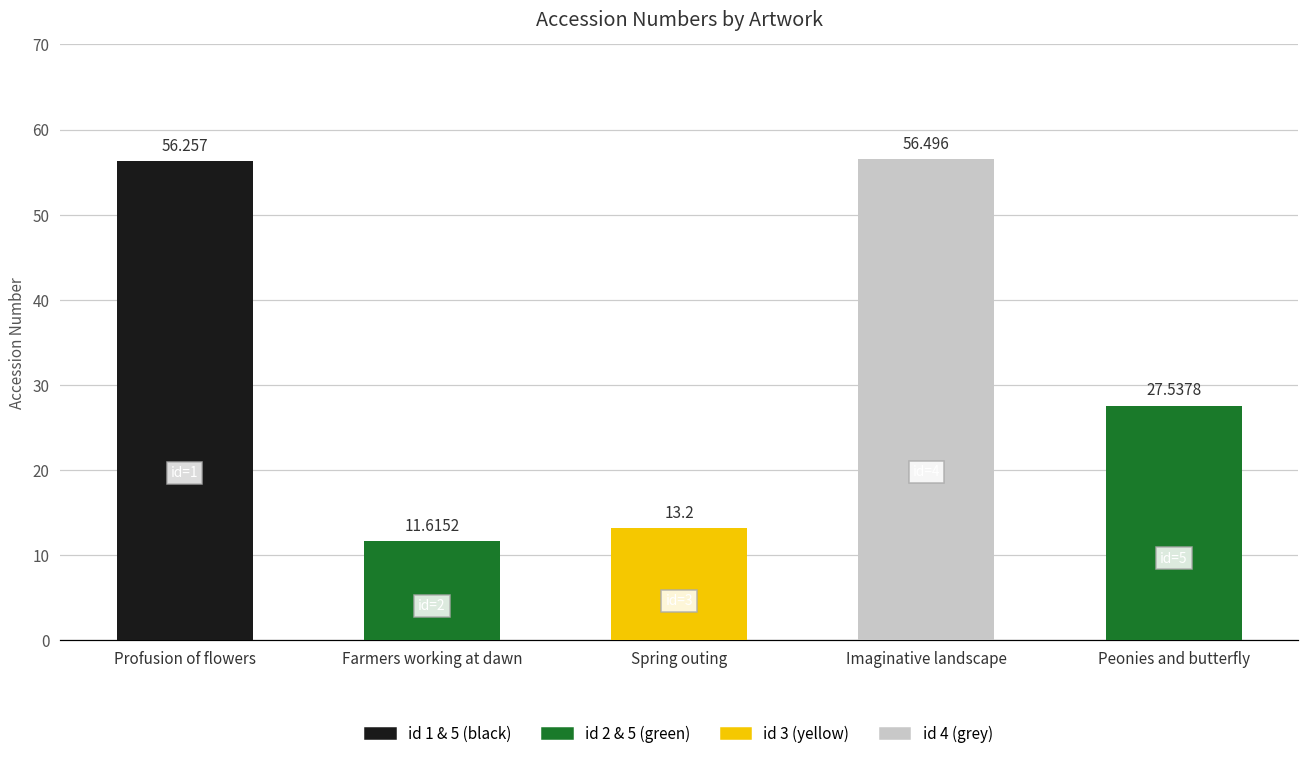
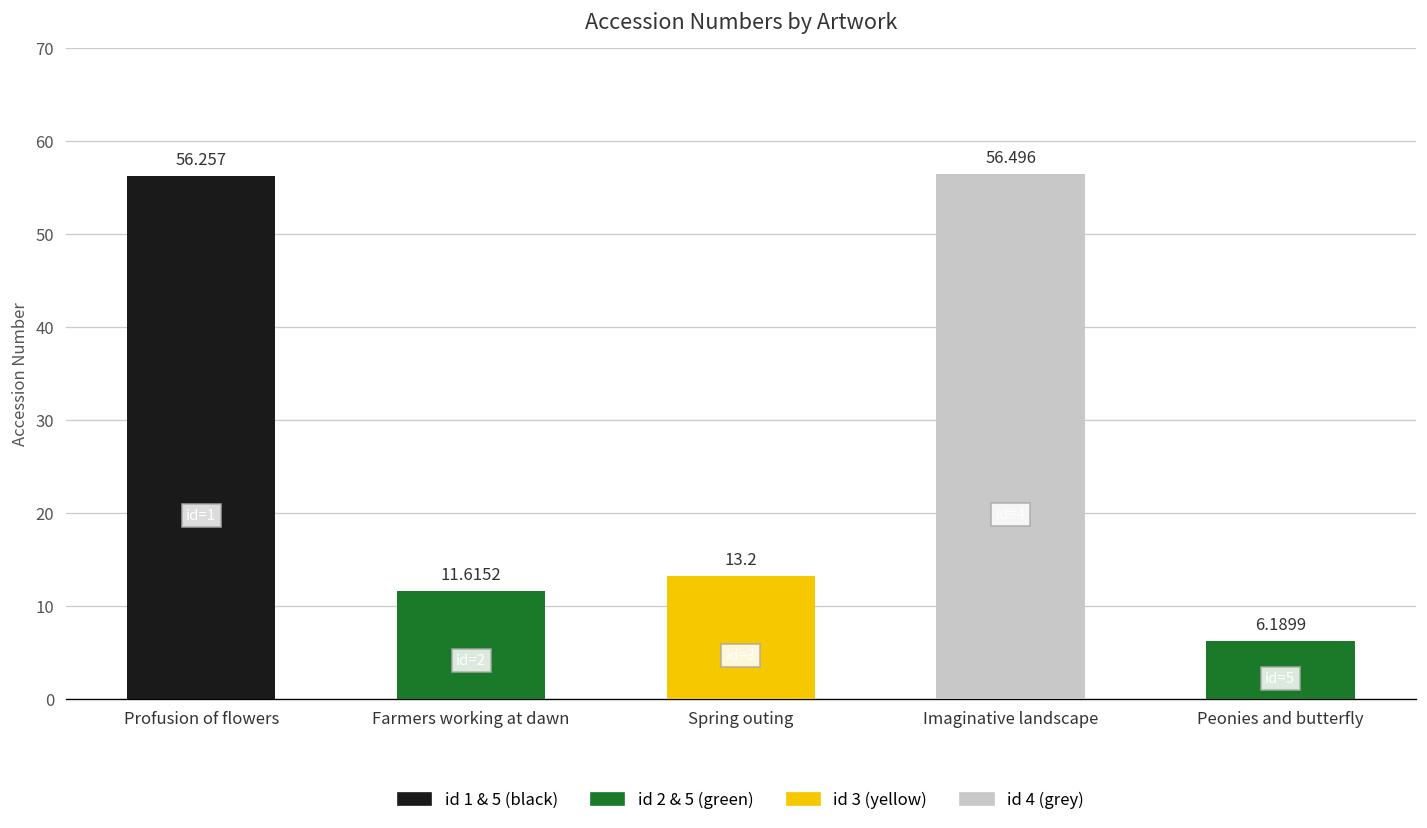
Peonies and butterfly: 27.5378 -> 6.1899
